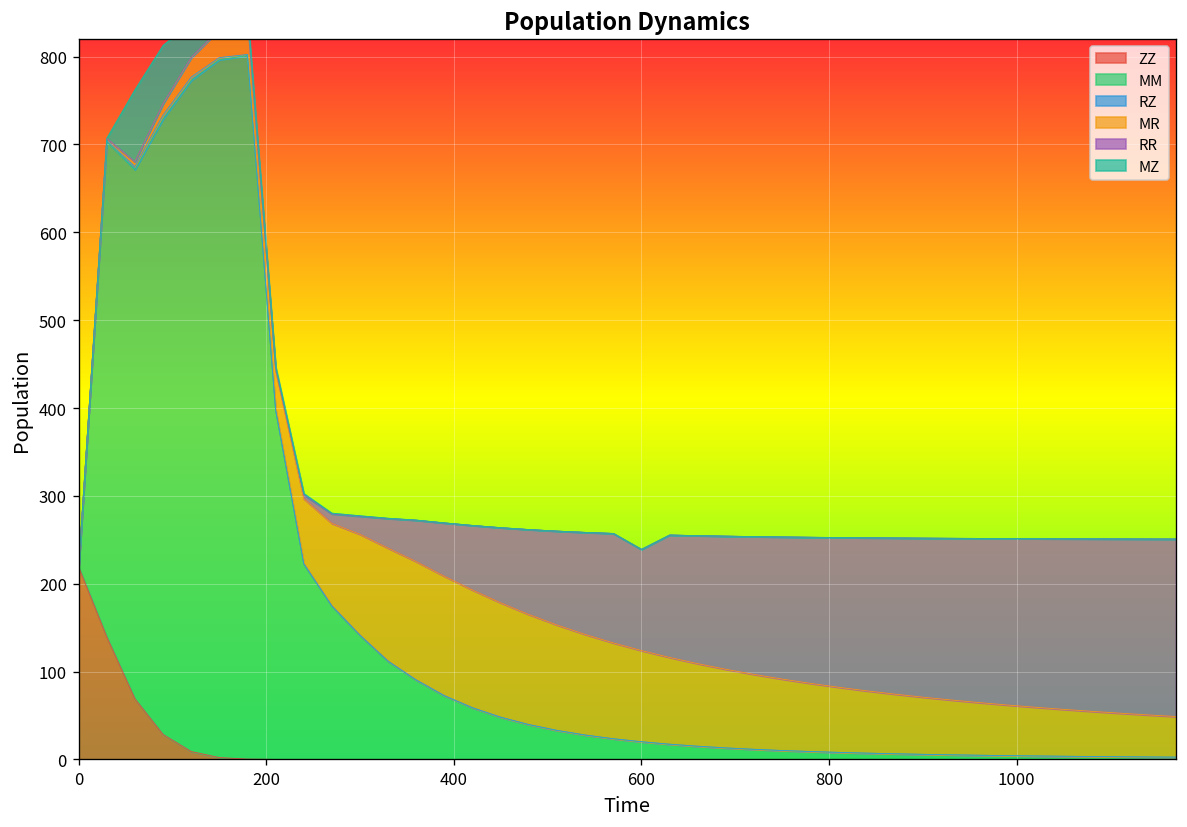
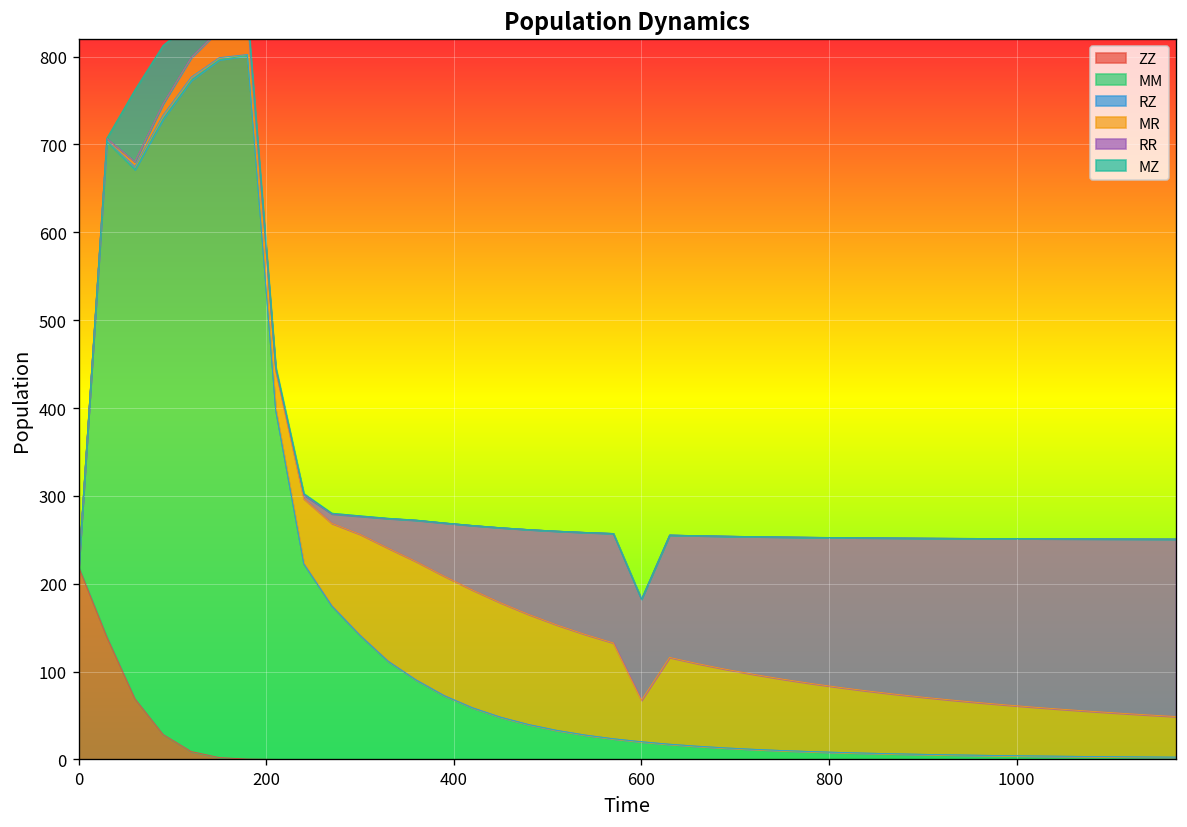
MR, 600: 100 -> 50
